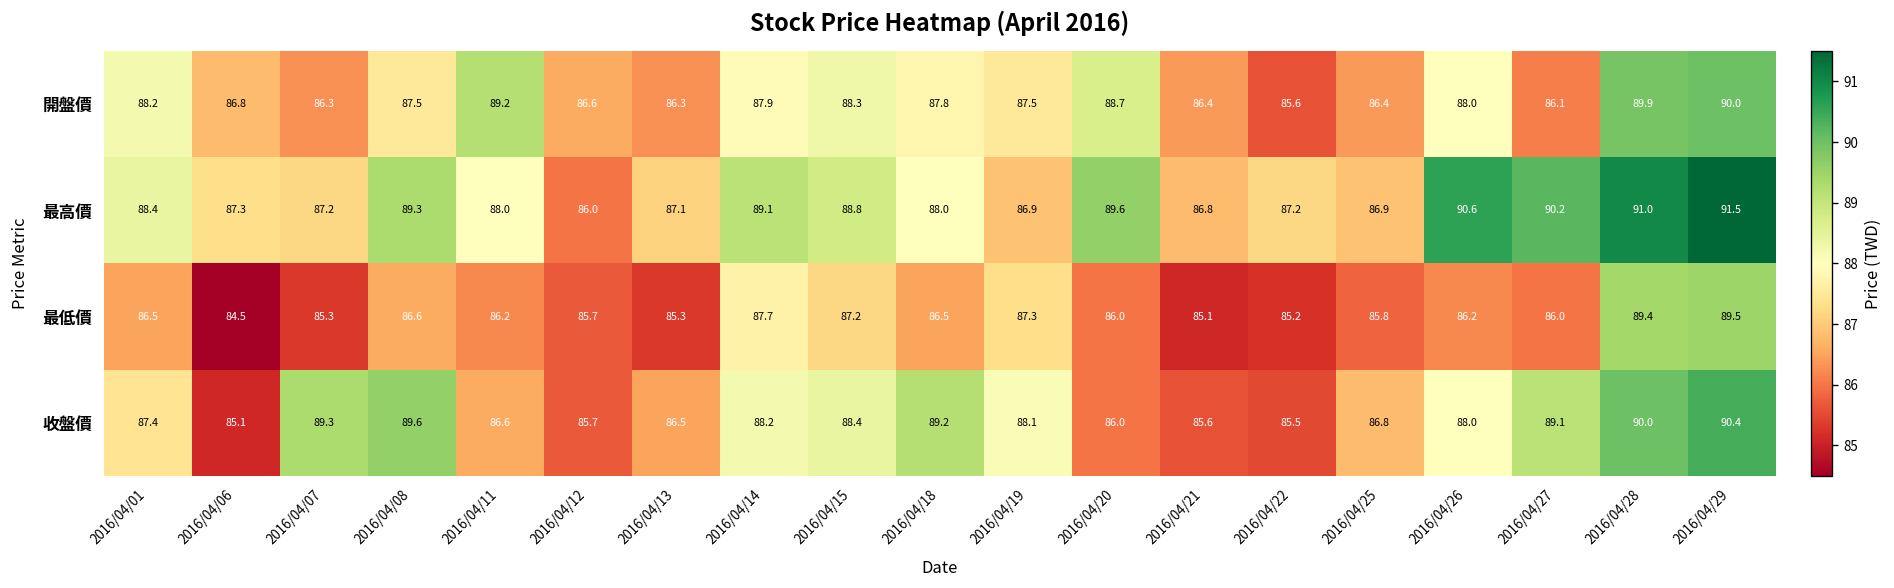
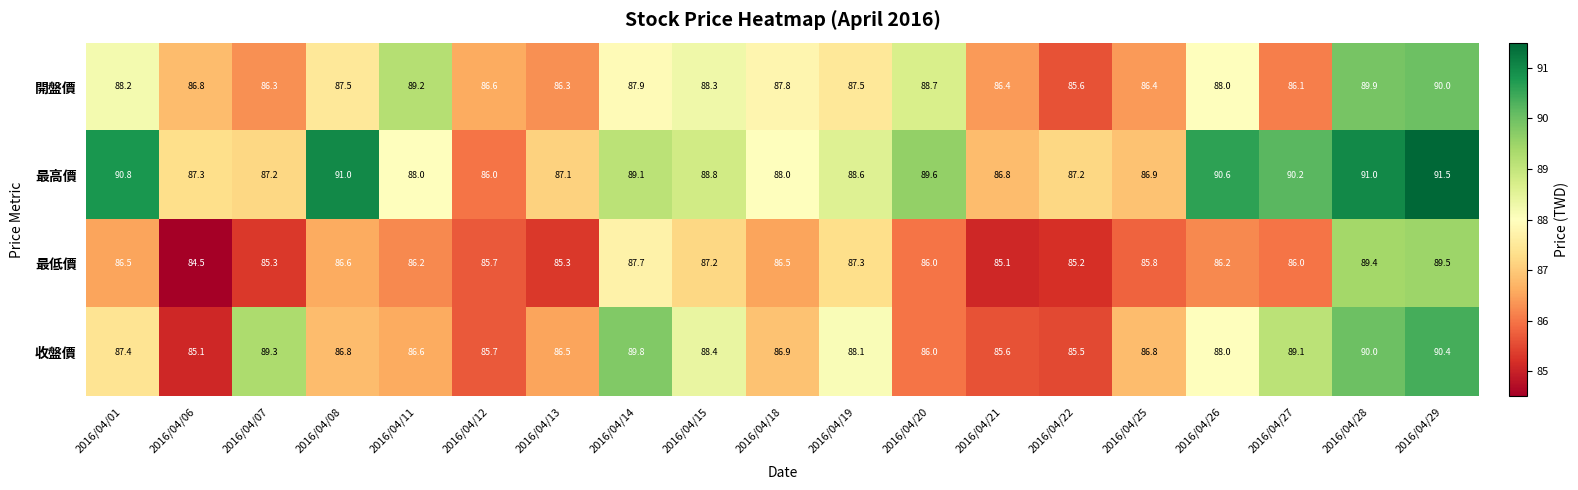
最高價, 2016/04/01: 88.4 -> 90.8
最高價, 2016/04/08: 89.3 -> 91.0
最高價, 2016/04/19: 86.9 -> 88.6
收盤價, 2016/04/08: 89.6 -> 86.8
收盤價, 2016/04/14: 88.2 -> 89.8
收盤價, 2016/04/18: 89.2 -> 86.9
